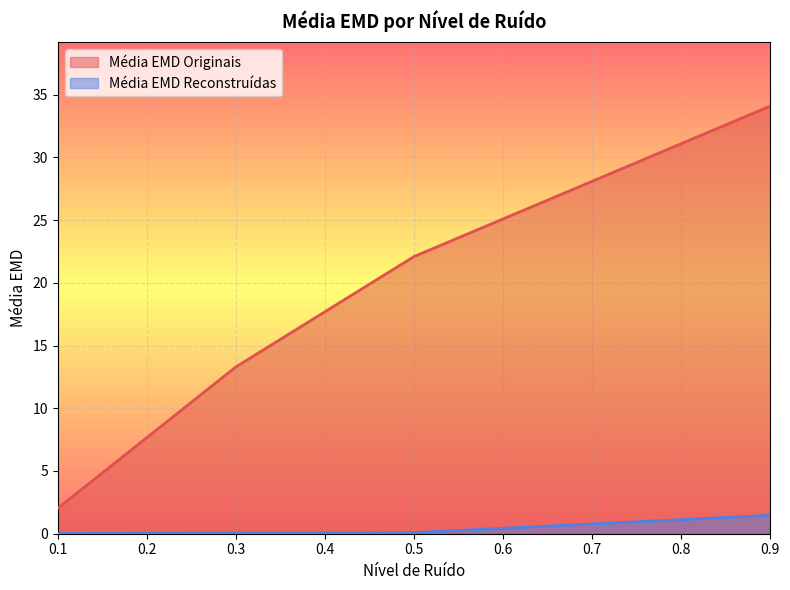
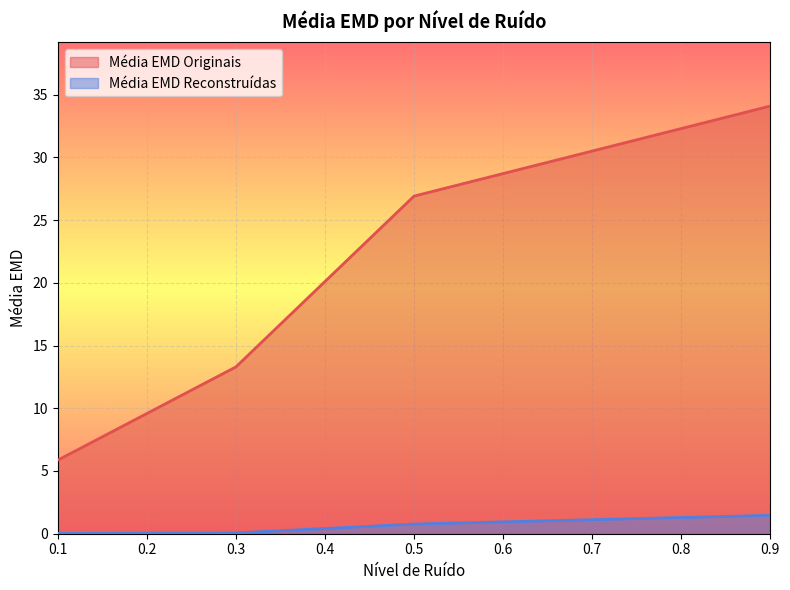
Média EMD Originais, 0.1: 2.0 -> 5.9
Média EMD Originais, 0.5: 22.1 -> 26.9
Média EMD Reconstruídas, 0.5: 0.1 -> 0.8
